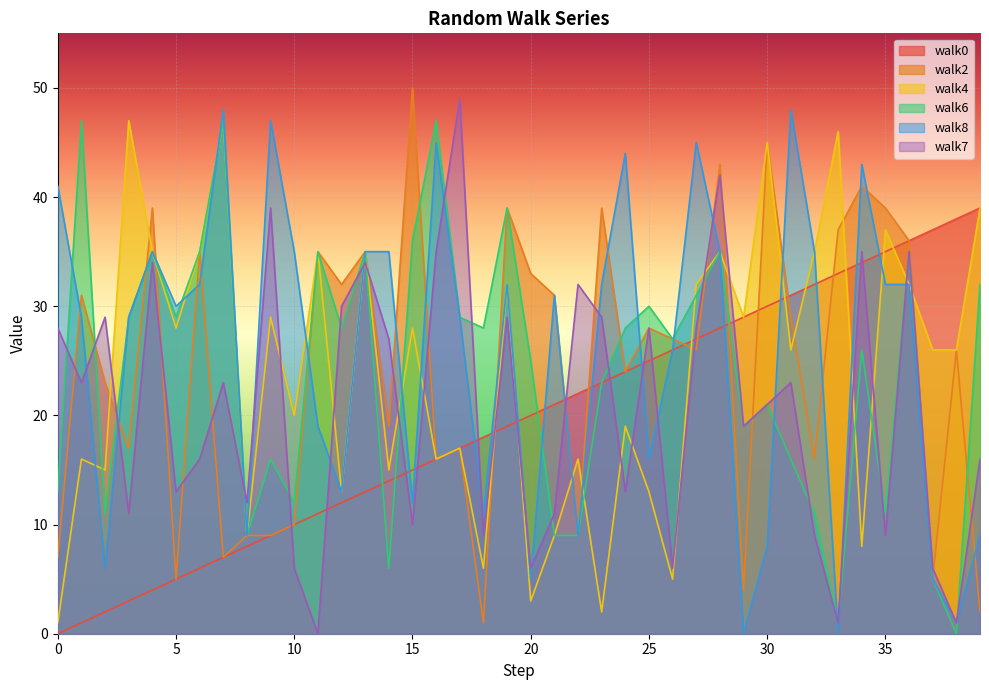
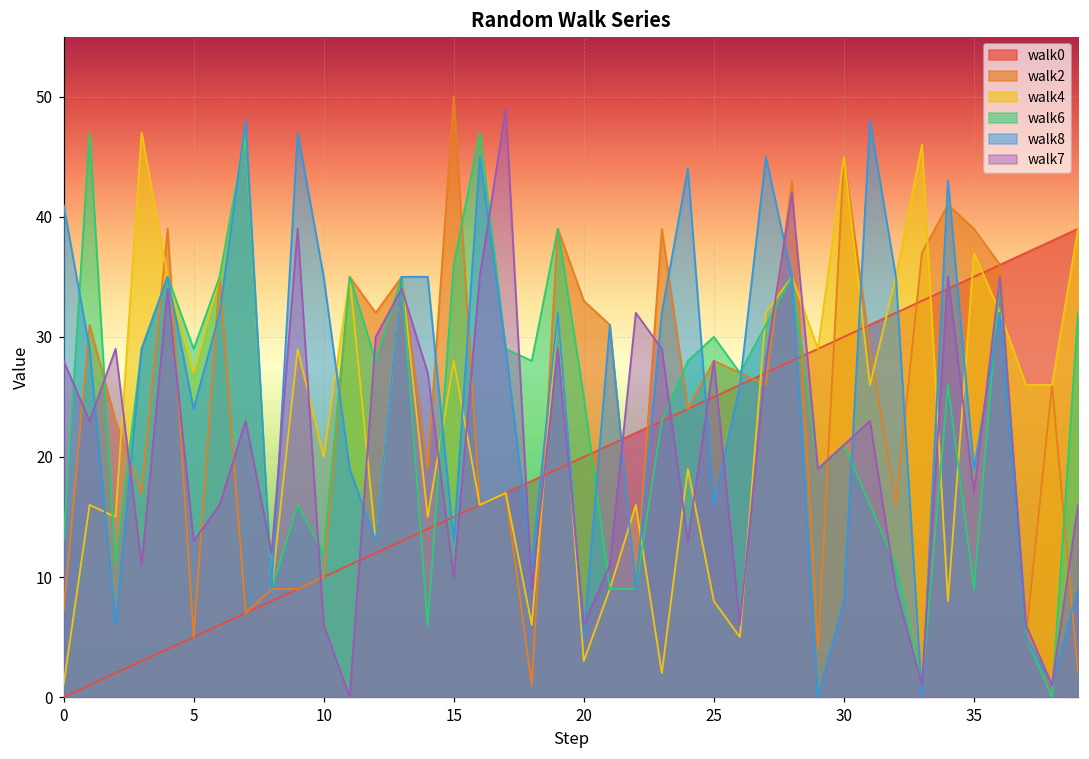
walk4, 5: 28 -> 27
walk8, 5: 30 -> 24
walk8, 15: 12 -> 13
walk4, 25: 13 -> 8
walk6, 35: 11 -> 9
walk8, 35: 32 -> 19
walk7, 35: 9 -> 17
